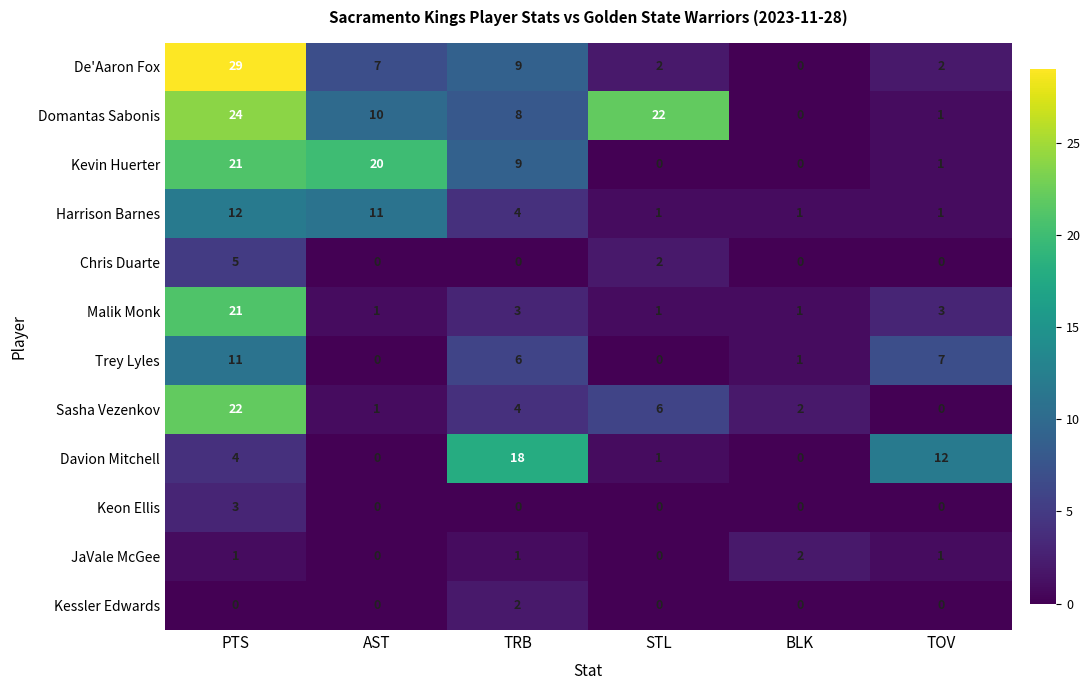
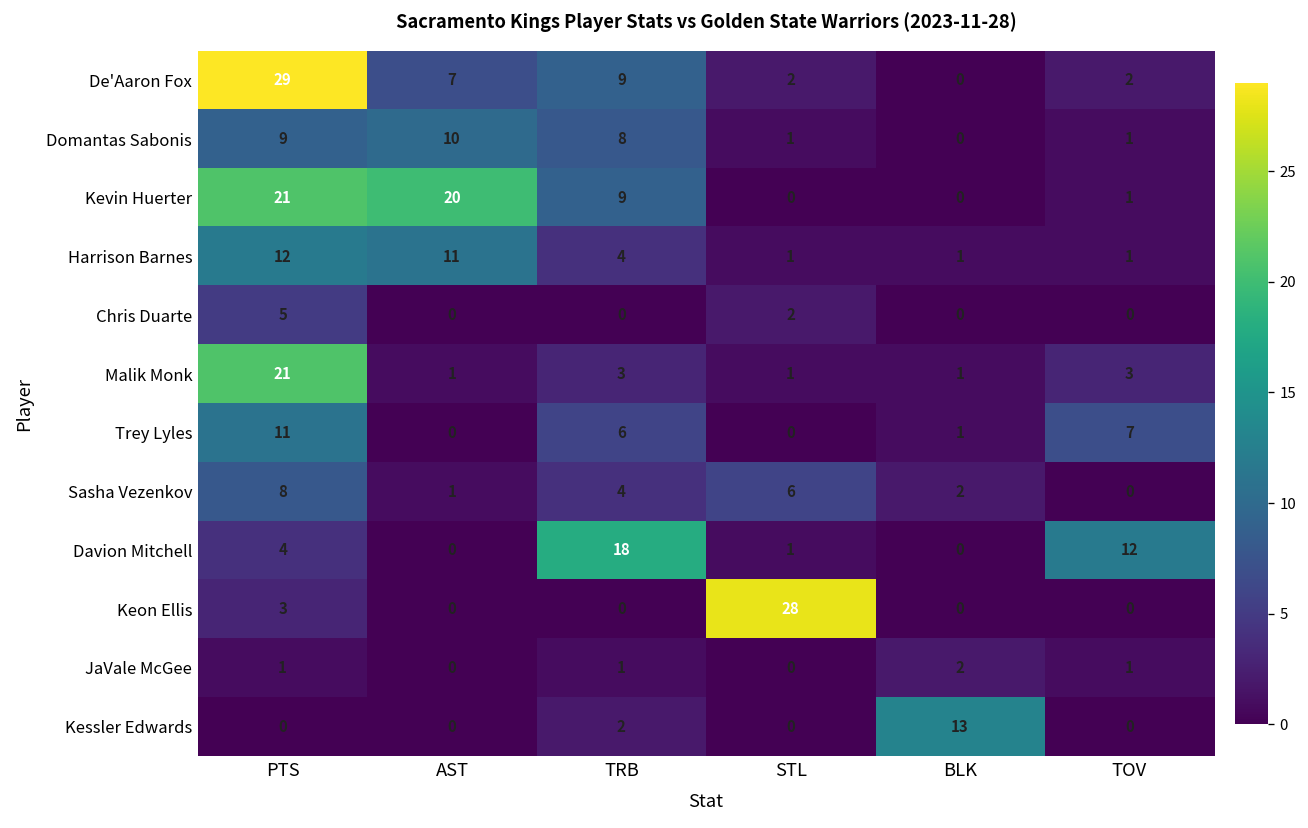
Domantas Sabonis, PTS: 24 -> 9
Domantas Sabonis, STL: 22 -> 1
Sasha Vezenkov, PTS: 22 -> 8
Keon Ellis, STL: 0 -> 28
Kessler Edwards, BLK: 0 -> 13
